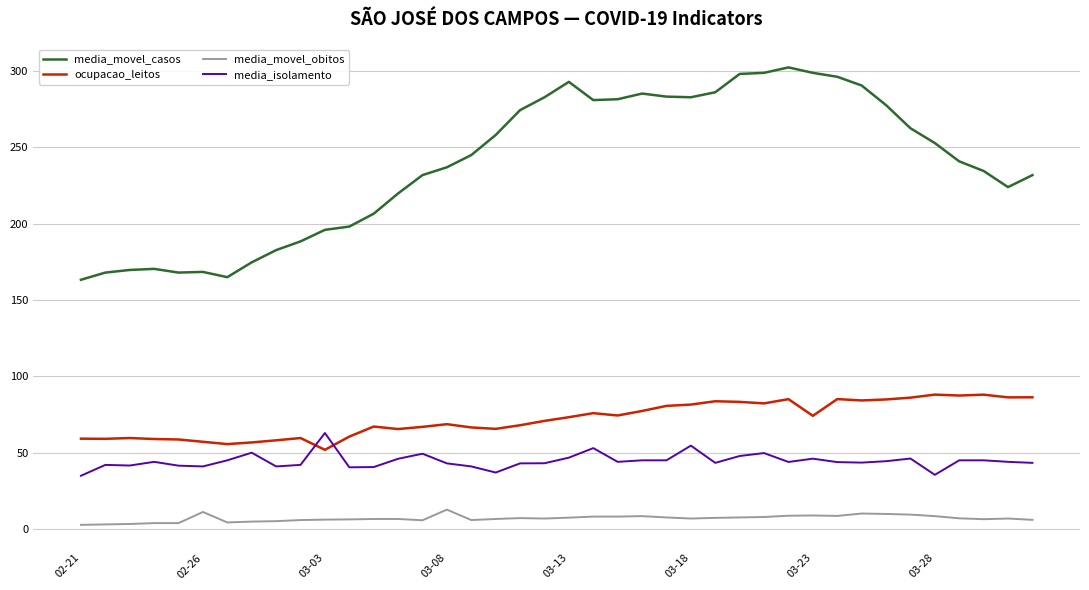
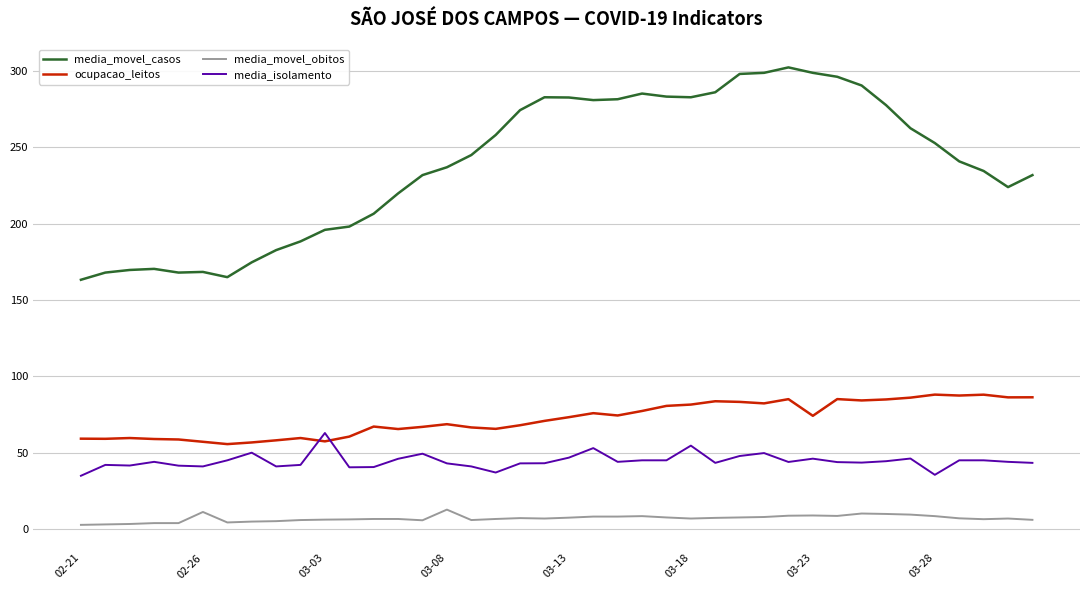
ocupacao_leitos, 03-03: 52 -> 57
media_movel_casos, 03-13: 293 -> 283
